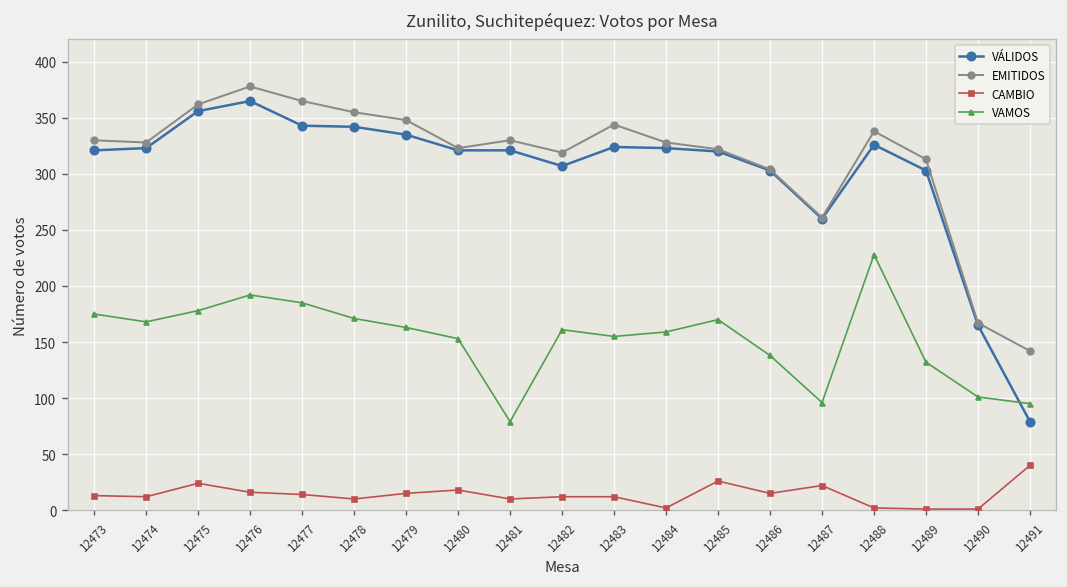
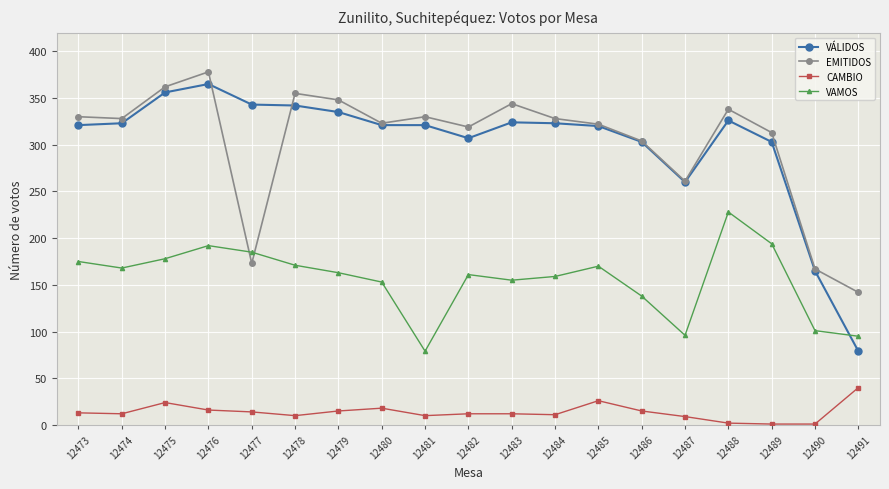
EMITIDOS, 12477: 370 -> 170
CAMBIO, 12484: 0 -> 10
CAMBIO, 12487: 20 -> 10
VAMOS, 12489: 130 -> 190
